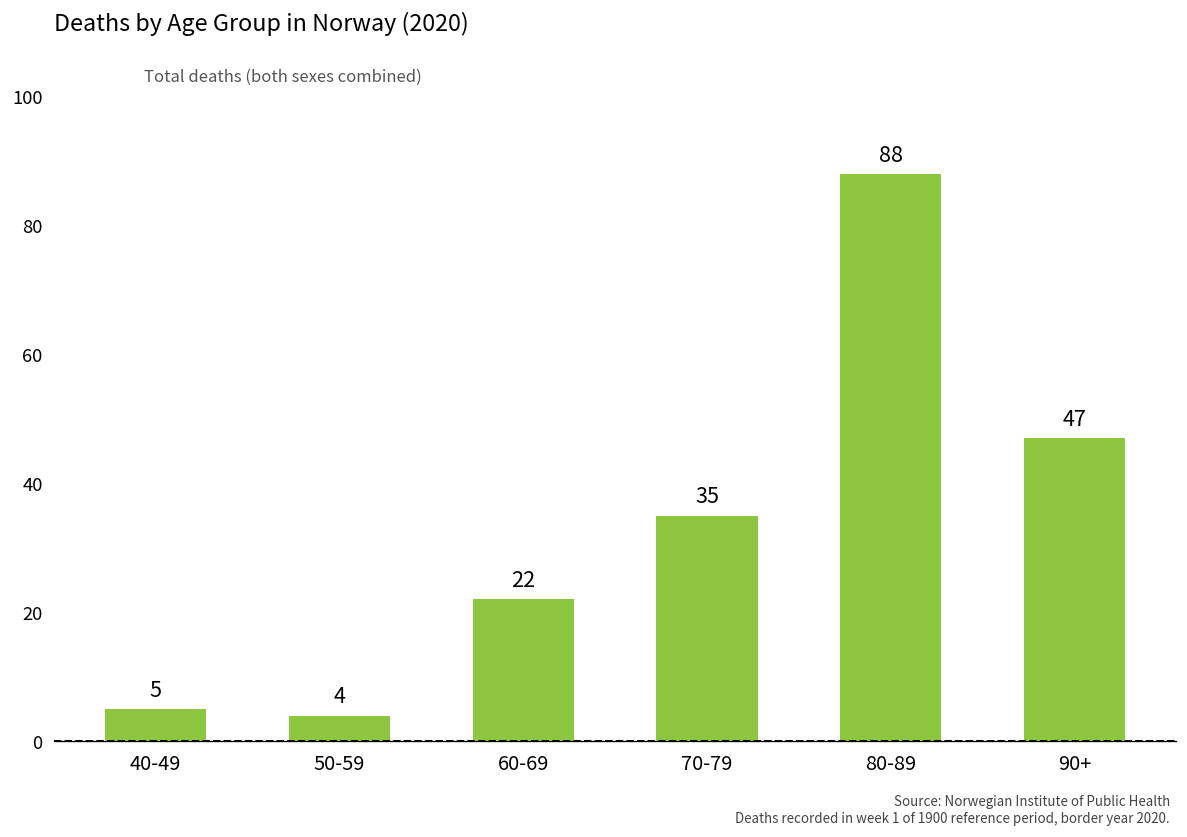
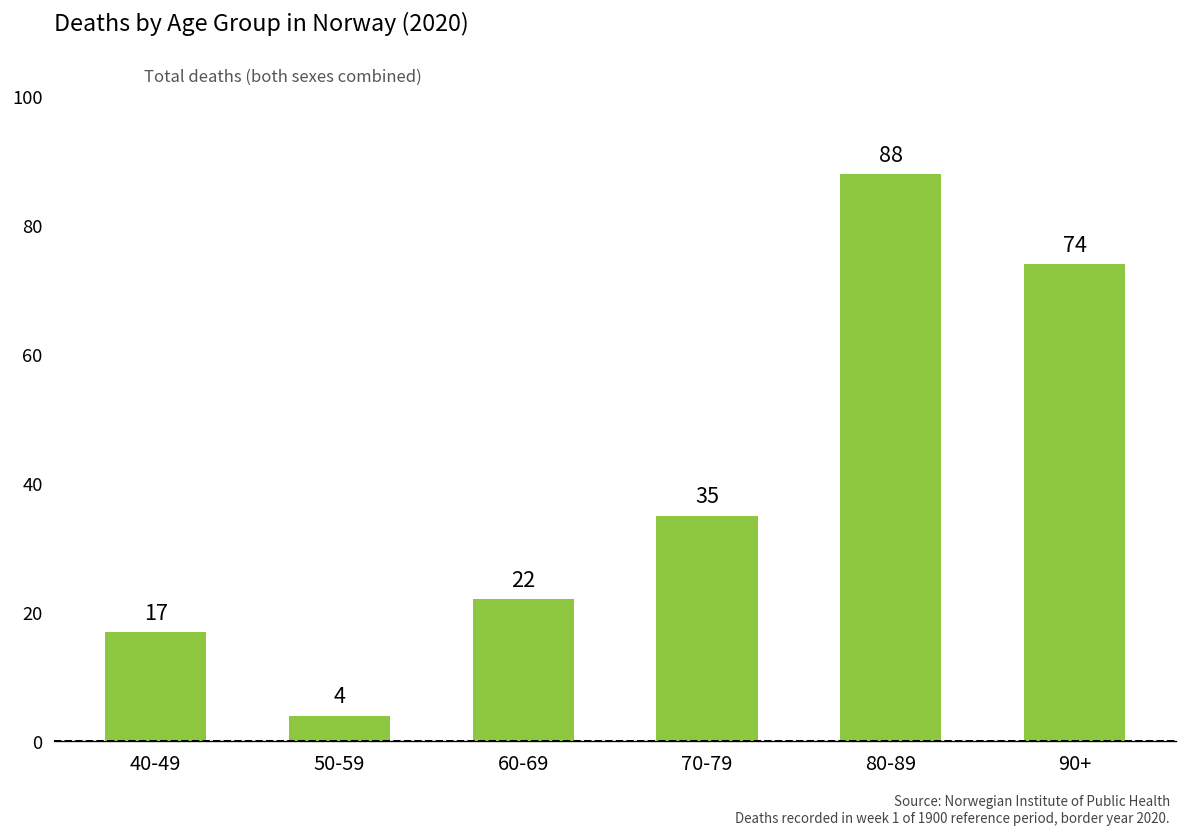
40-49: 5 -> 17
90+: 47 -> 74
